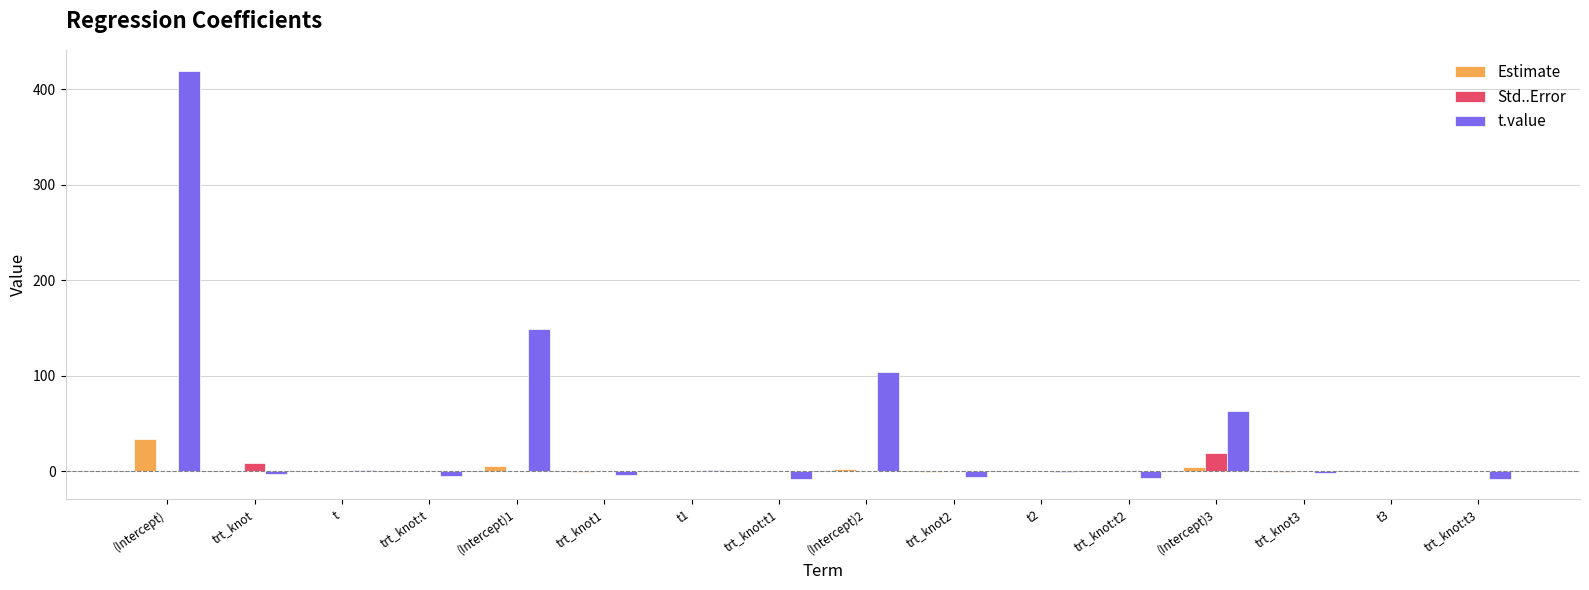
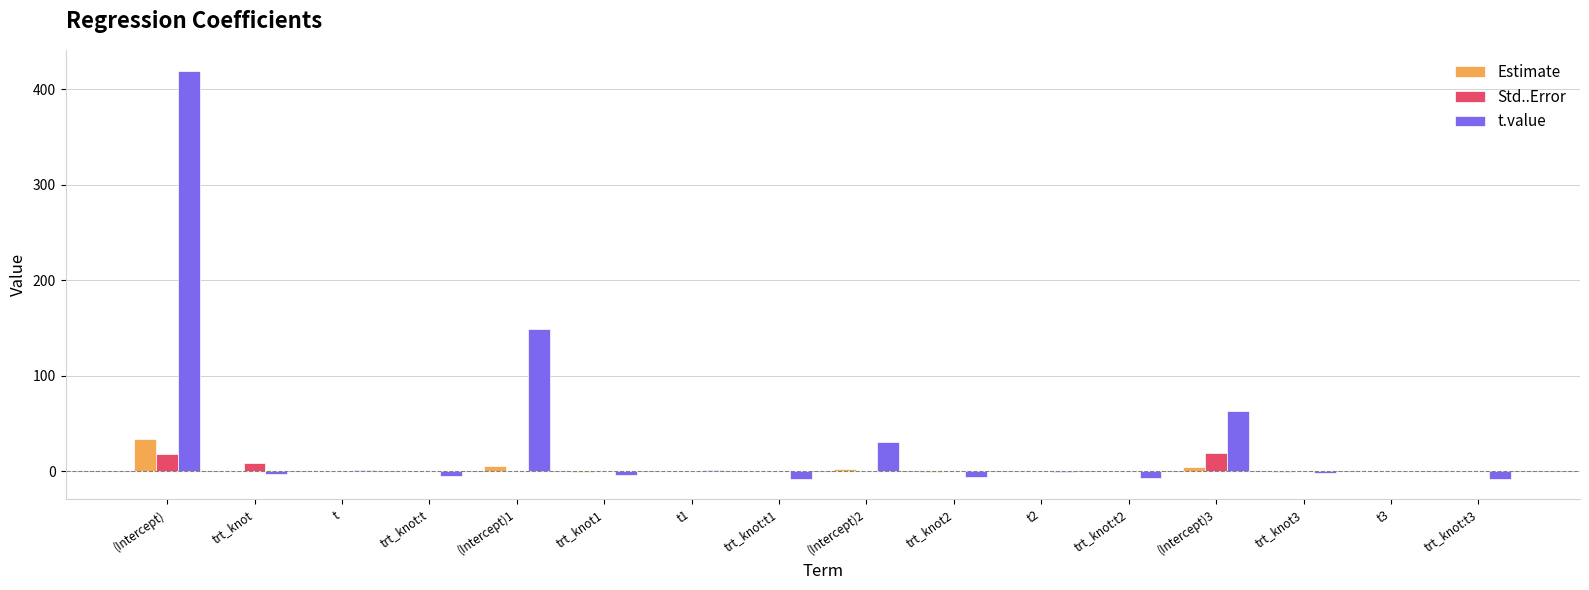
Std..Error, (Intercept): 0 -> 20
t.value, (Intercept)2: 100 -> 30
